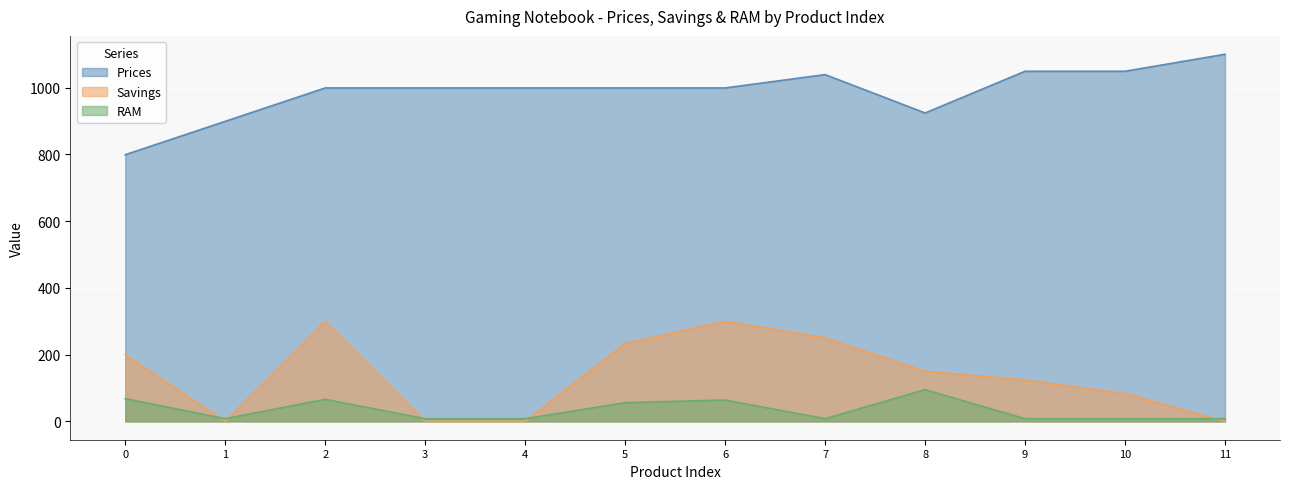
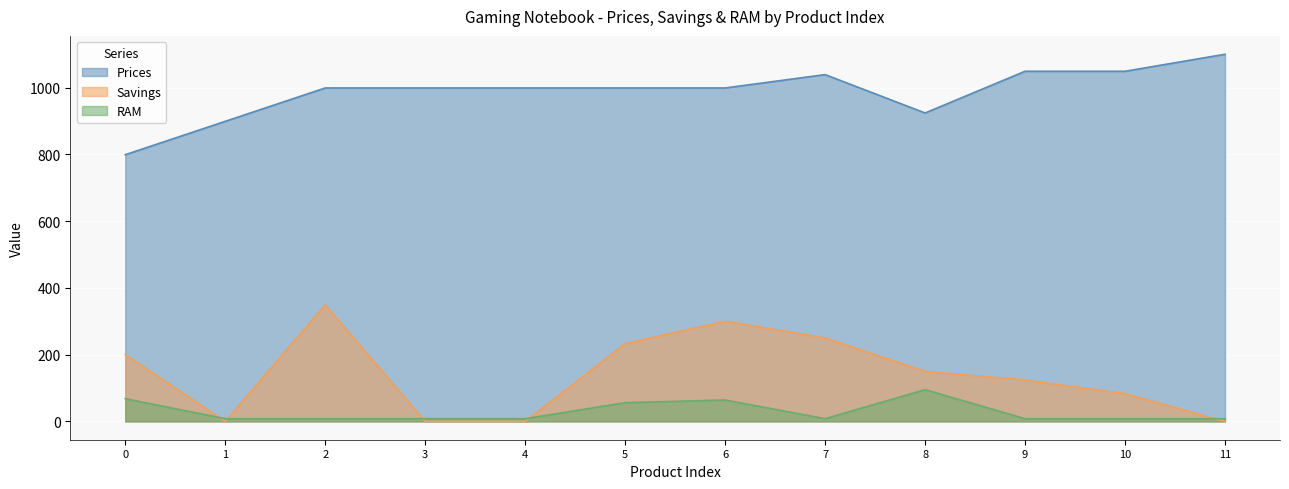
Savings, 2: 300 -> 350
RAM, 2: 70 -> 10
